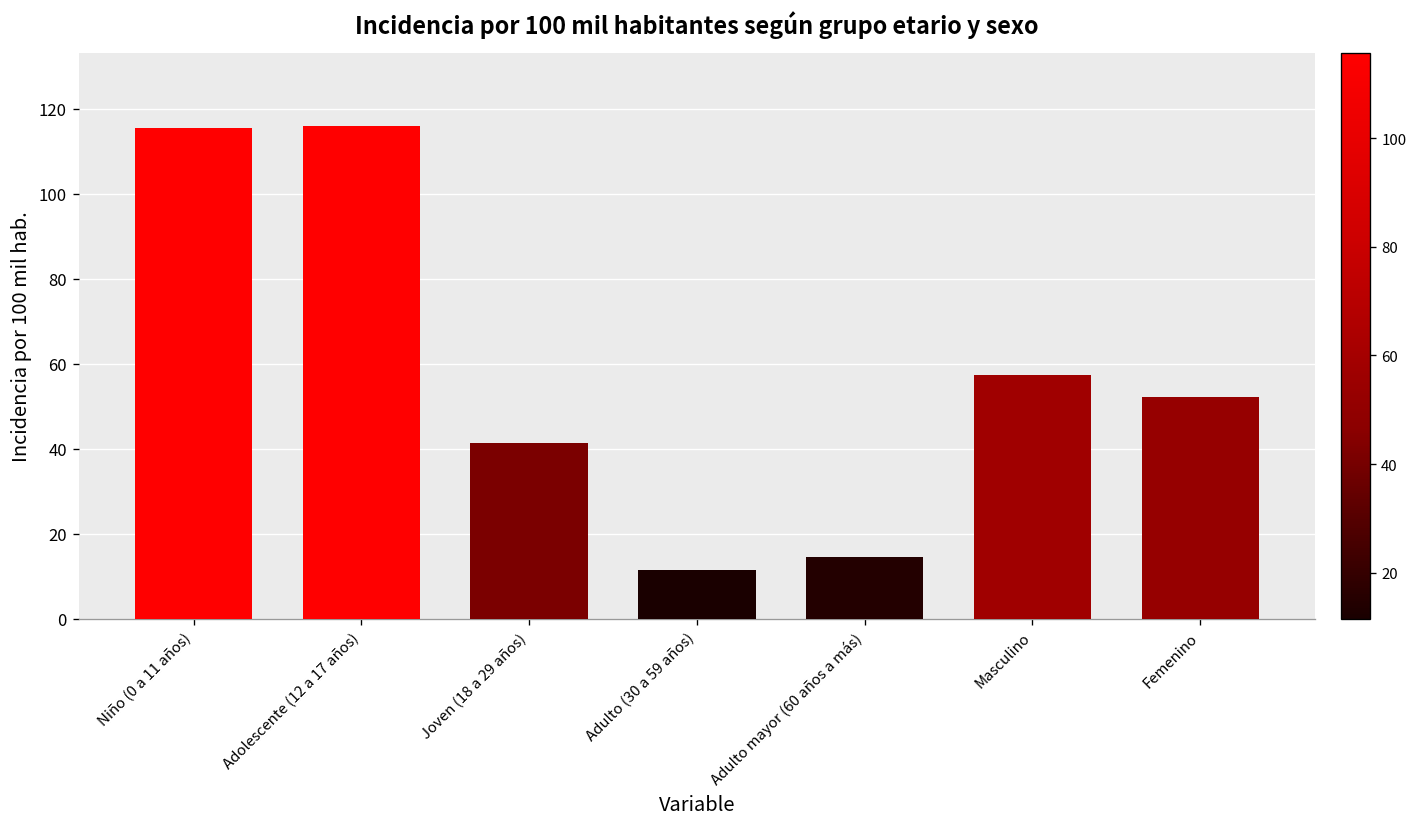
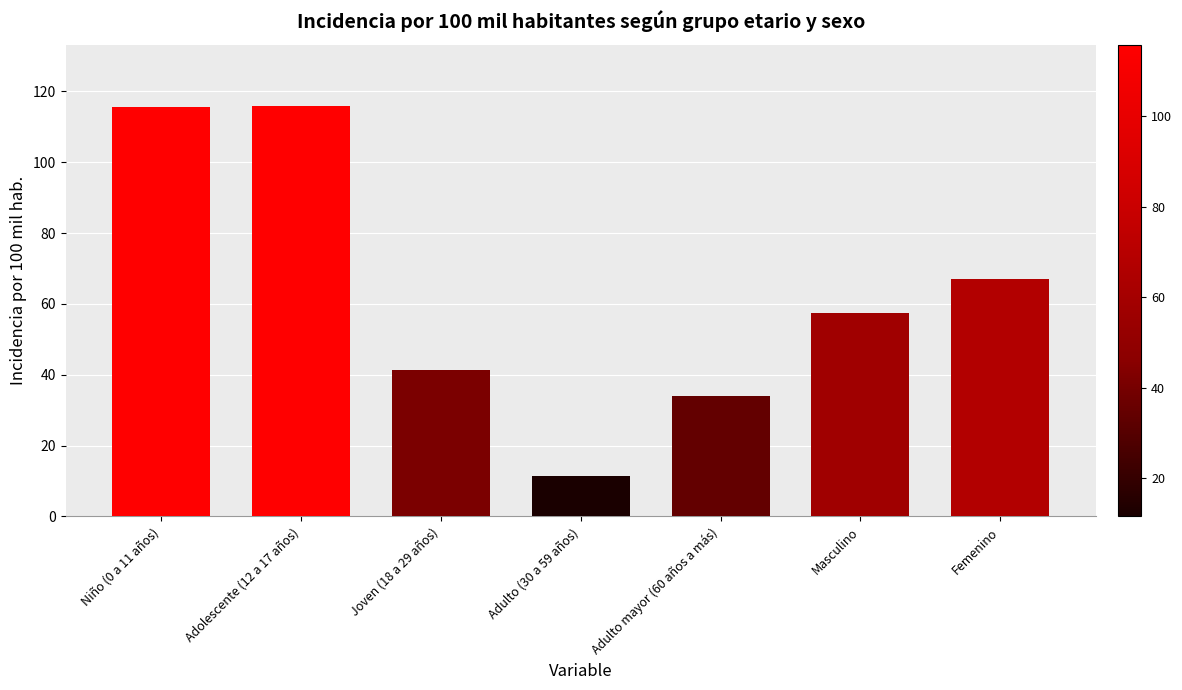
Adulto mayor (60 años a más): 15 -> 34
Femenino: 52 -> 67
